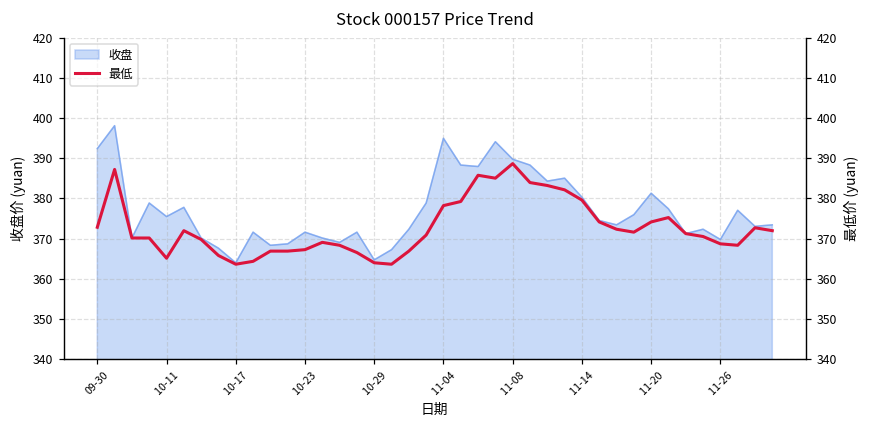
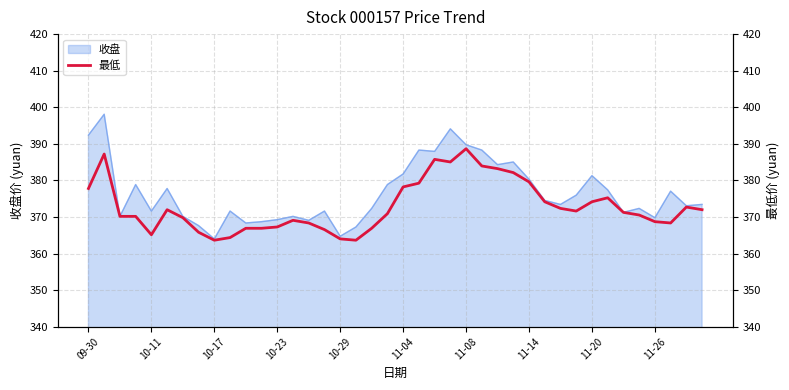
收盘, 10-11: 376 -> 372
收盘, 10-23: 372 -> 369
收盘, 11-04: 395 -> 382
最低, 09-30: 373 -> 378
